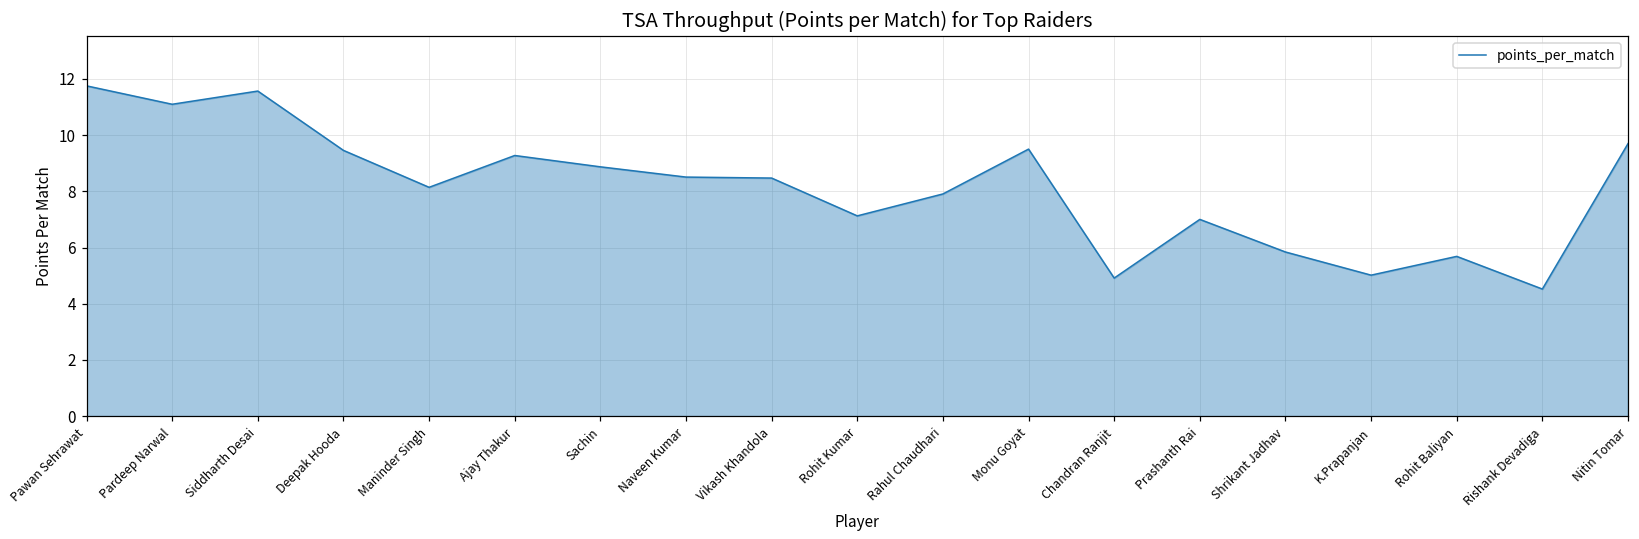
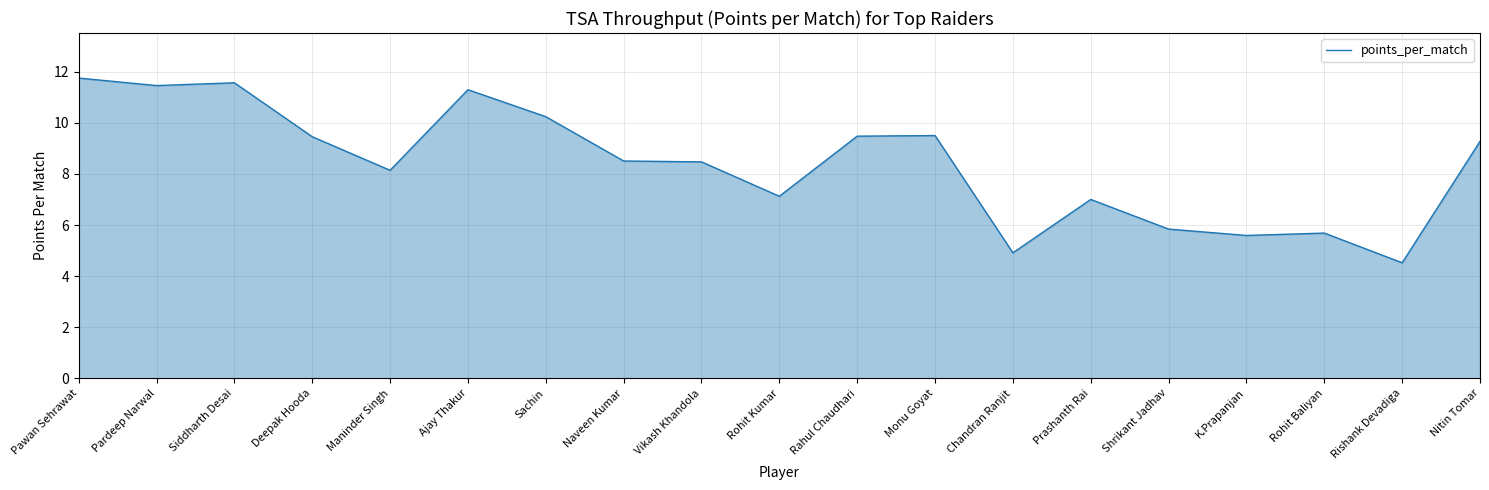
Pardeep Narwal: 11.1 -> 11.5
Ajay Thakur: 9.3 -> 11.3
Sachin: 8.9 -> 10.2
Rahul Chaudhari: 7.9 -> 9.5
K.Prapanjan: 5.0 -> 5.6
Nitin Tomar: 9.7 -> 9.3
